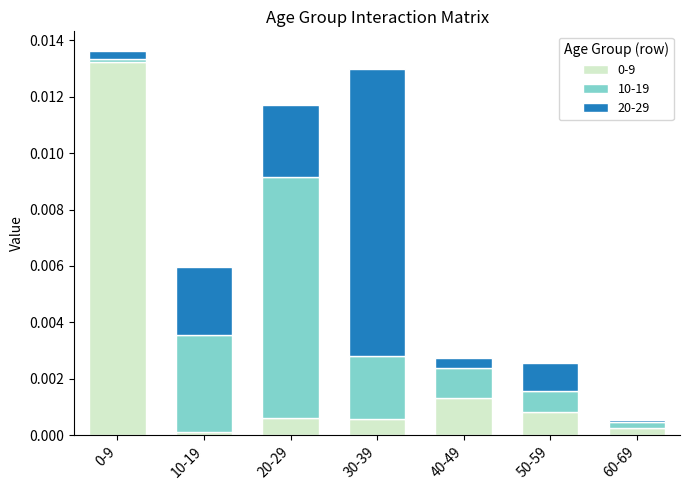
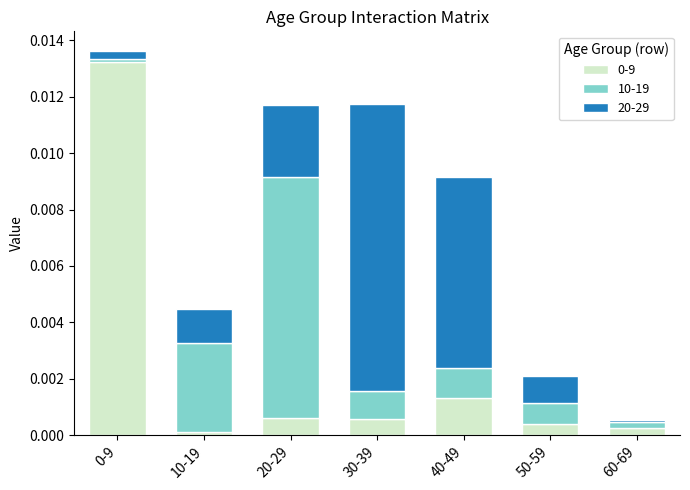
10-19, 10-19: 0.0034 -> 0.0032
20-29, 10-19: 0.0024 -> 0.0012
10-19, 30-39: 0.0022 -> 0.0010
20-29, 40-49: 0.0004 -> 0.0068
0-9, 50-59: 0.0008 -> 0.0004
